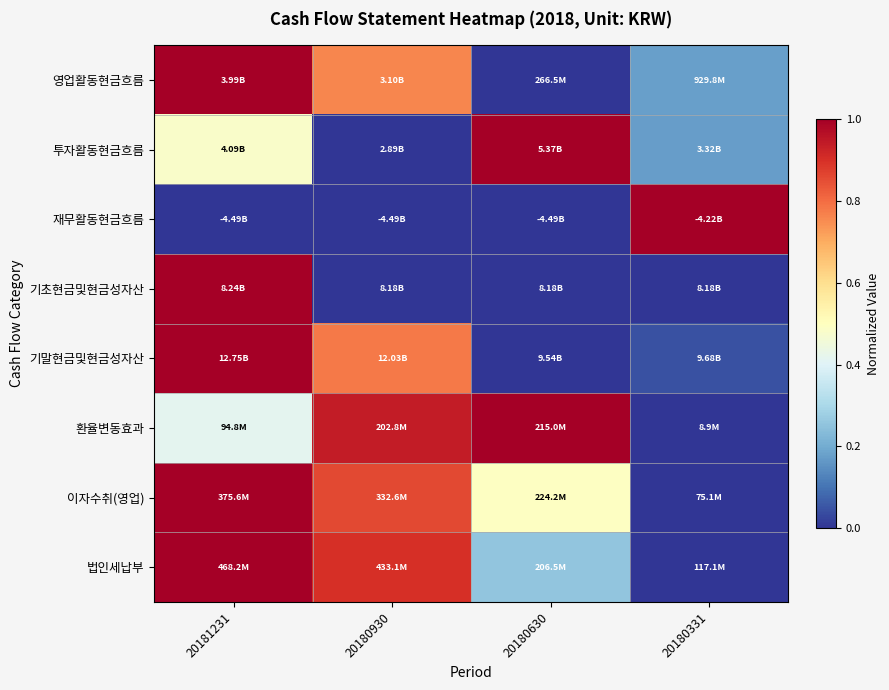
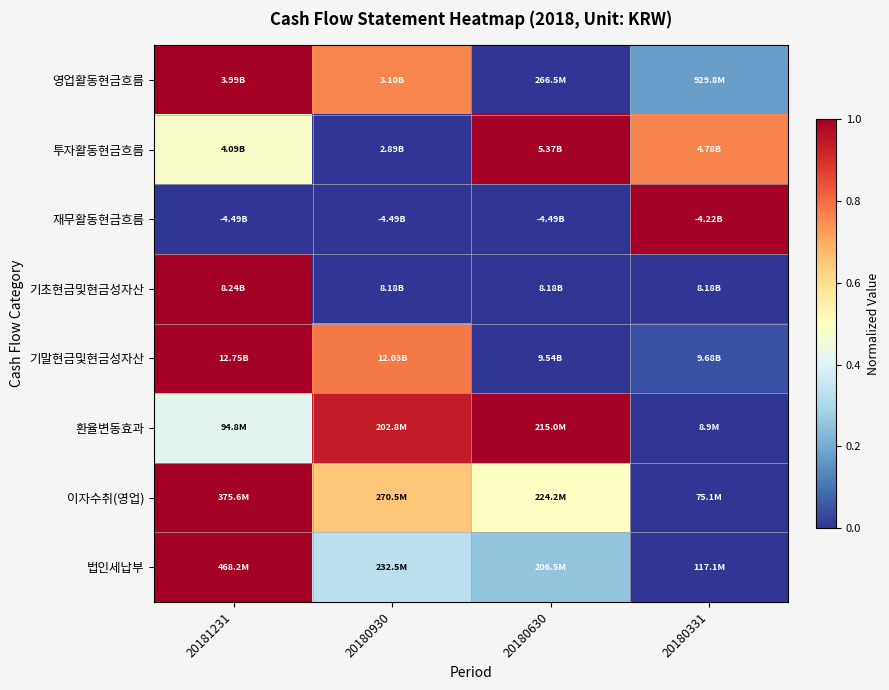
투자활동현금흐름, 20180331: 3.32B -> 4.78B
이자수취(영업), 20180930: 332.6M -> 270.5M
법인세납부, 20180930: 433.1M -> 232.5M
